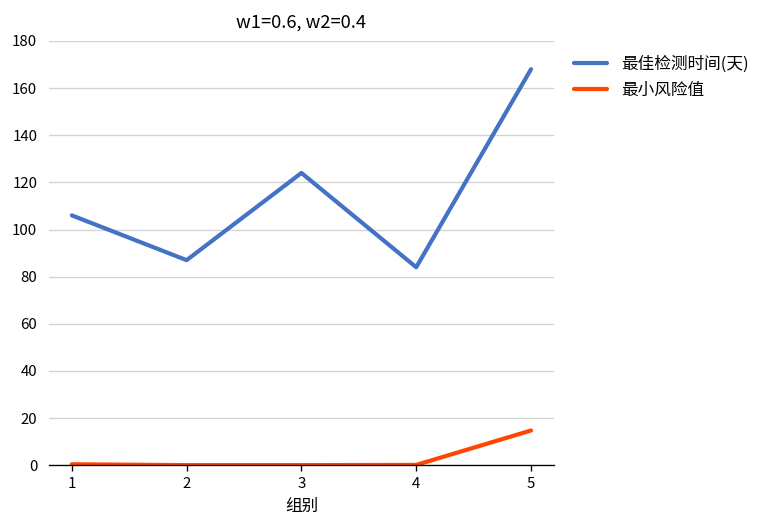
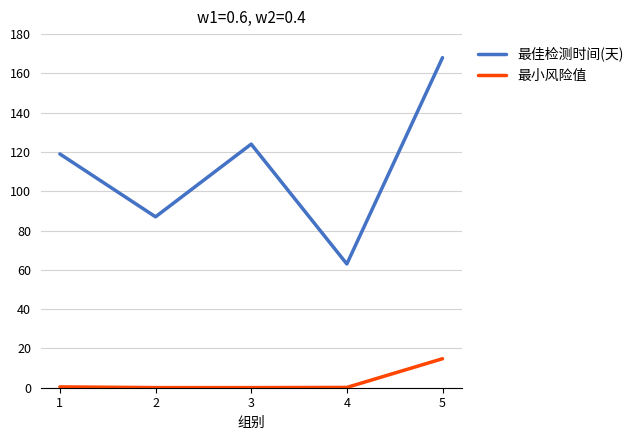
最佳检测时间(天), 1: 106 -> 119
最佳检测时间(天), 4: 84 -> 63
